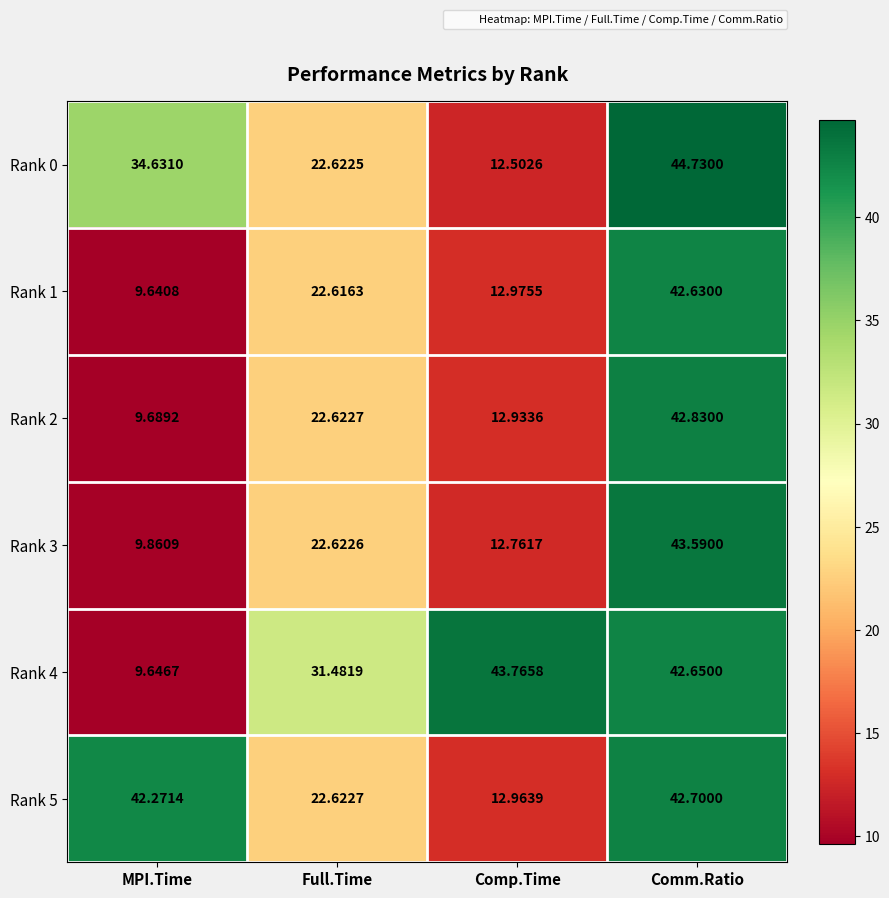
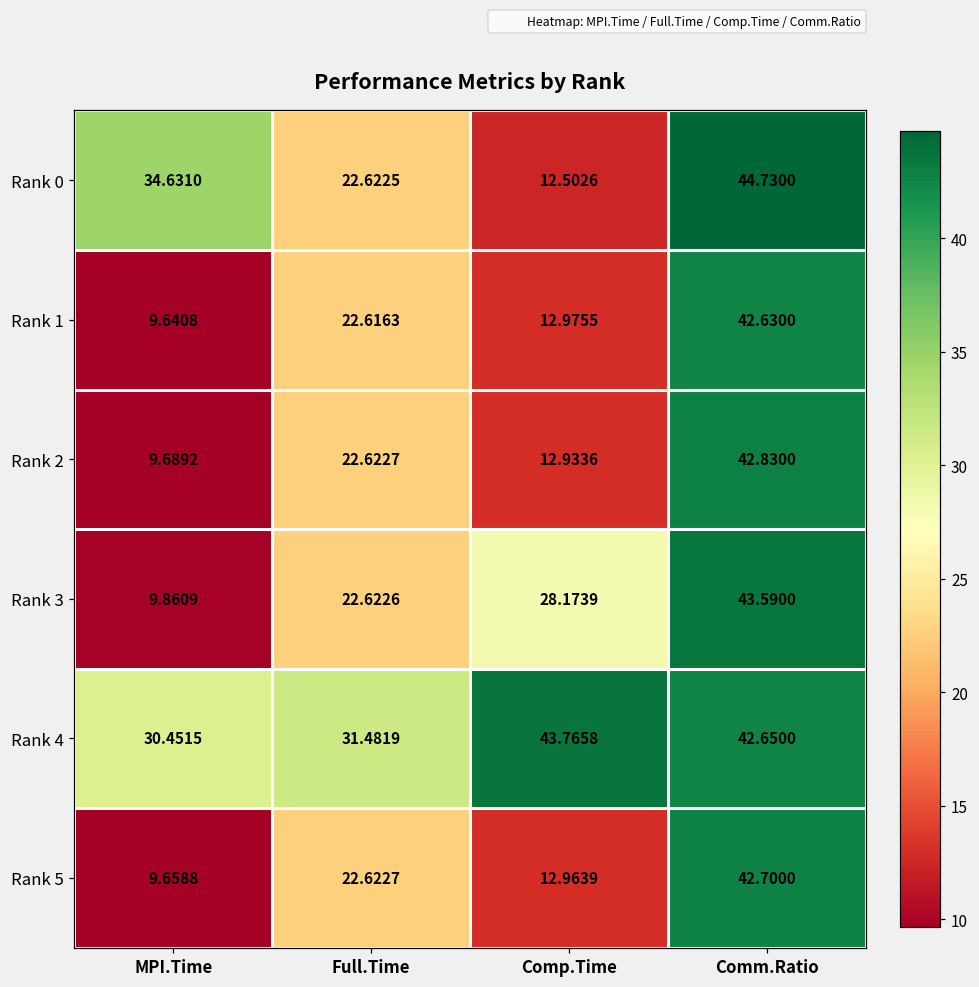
Rank 3, Comp.Time: 12.7617 -> 28.1739
Rank 4, MPI.Time: 9.6467 -> 30.4515
Rank 5, MPI.Time: 42.2714 -> 9.6588
